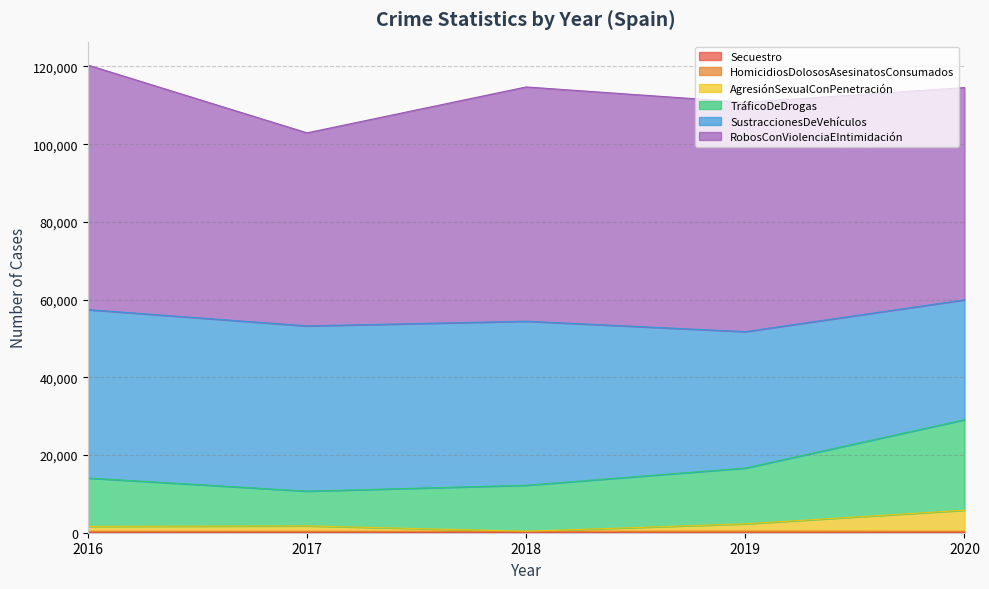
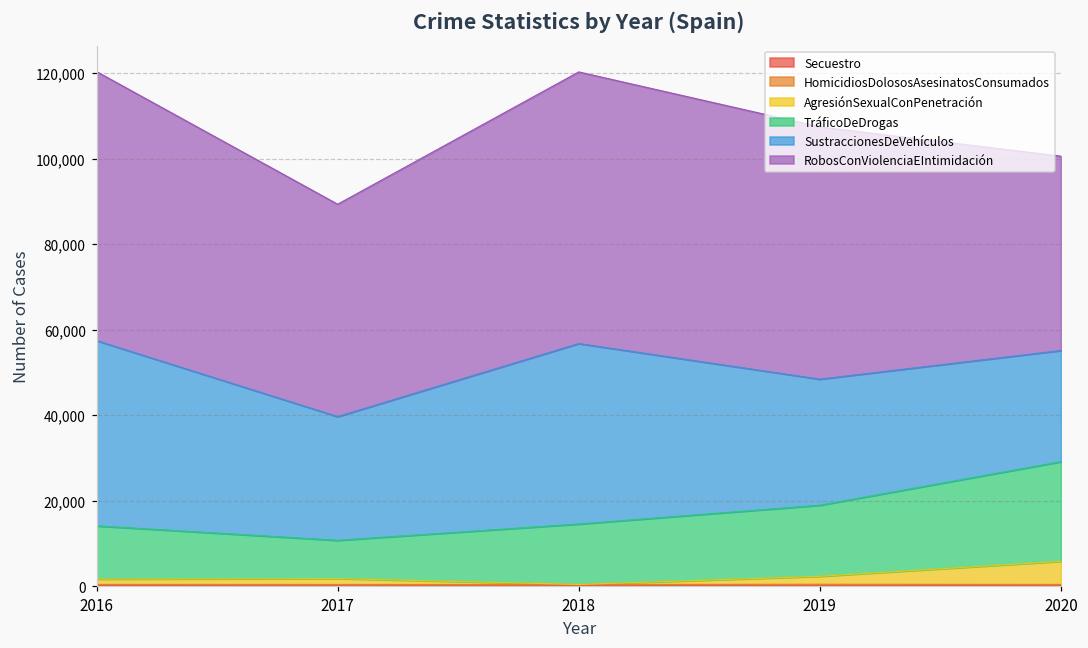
SustraccionesDeVehículos, 2017: 43,000 -> 29,000
TráficoDeDrogas, 2018: 12,000 -> 14,000
RobosConViolenciaEIntimidación, 2018: 60,000 -> 64,000
TráficoDeDrogas, 2019: 14,000 -> 17,000
SustraccionesDeVehículos, 2019: 35,000 -> 29,000
SustraccionesDeVehículos, 2020: 31,000 -> 26,000
RobosConViolenciaEIntimidación, 2020: 55,000 -> 45,000
